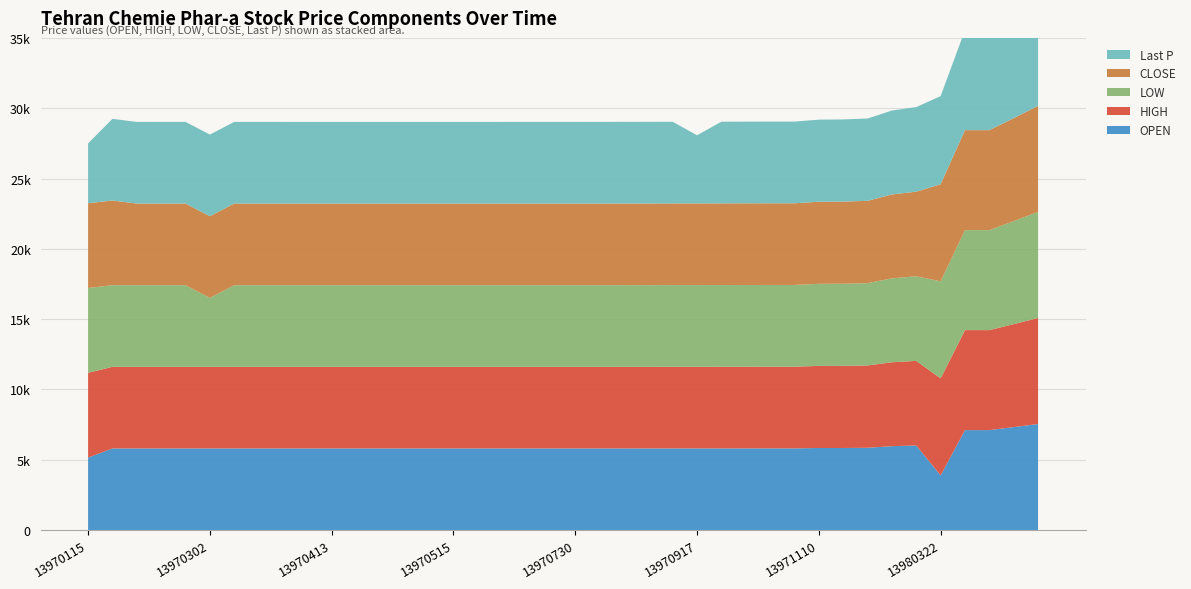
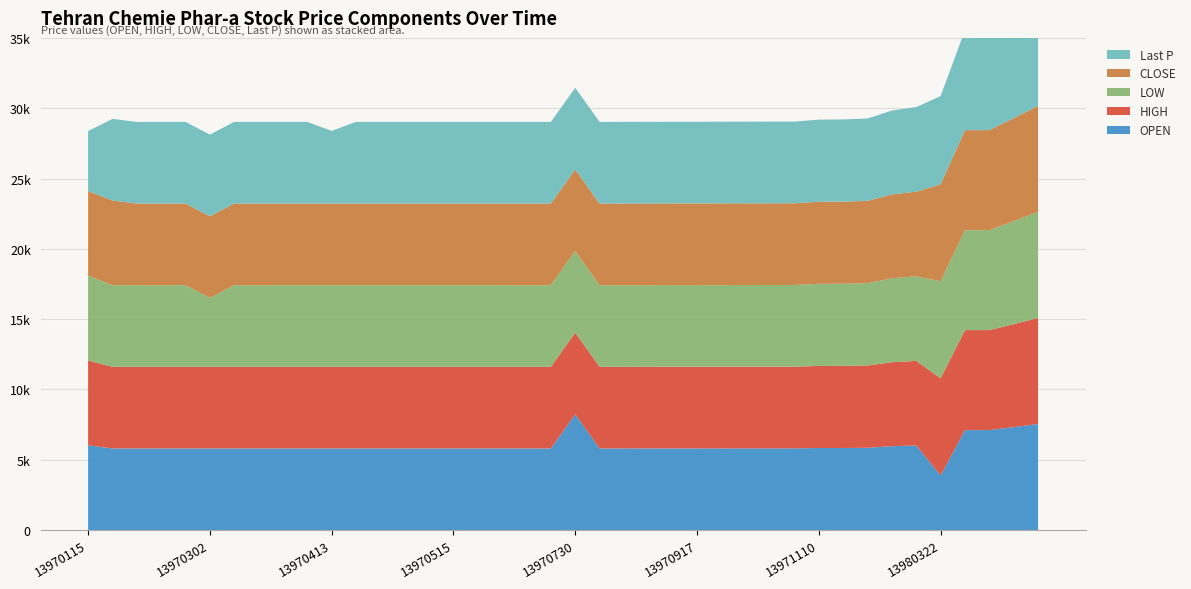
OPEN, 13970115: 5200 -> 6000
Last P, 13970413: 5800 -> 5200
OPEN, 13970730: 5800 -> 8200
Last P, 13970917: 4800 -> 5800
